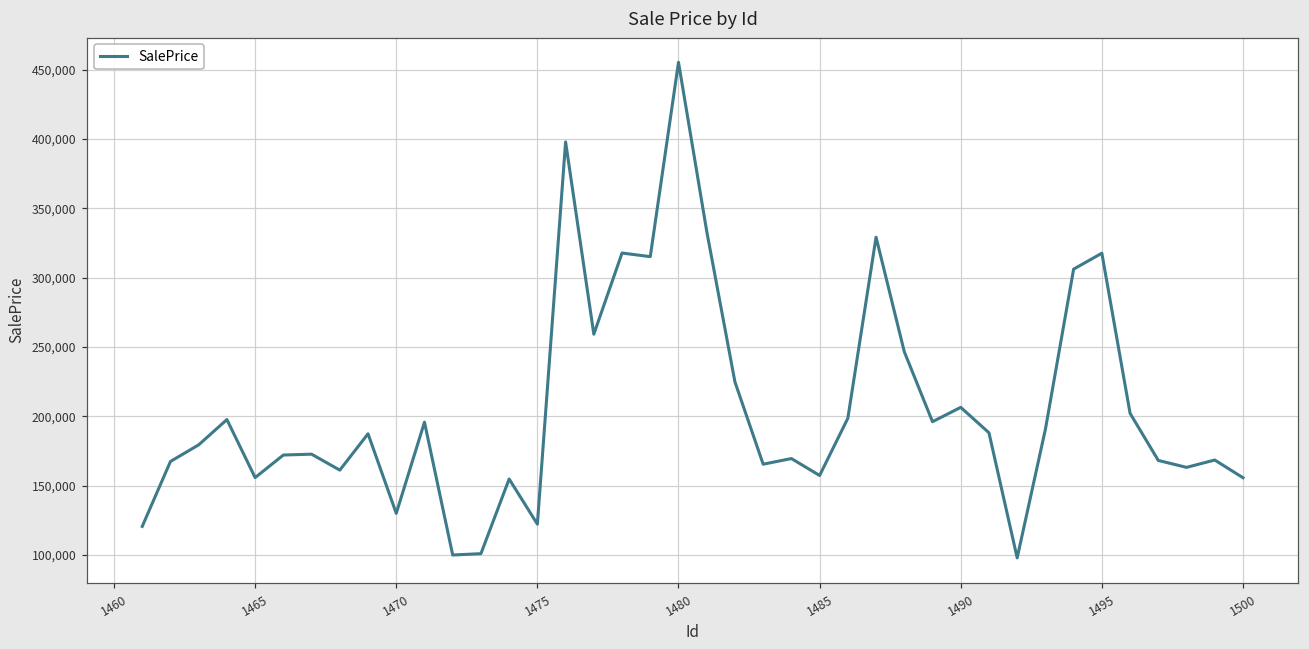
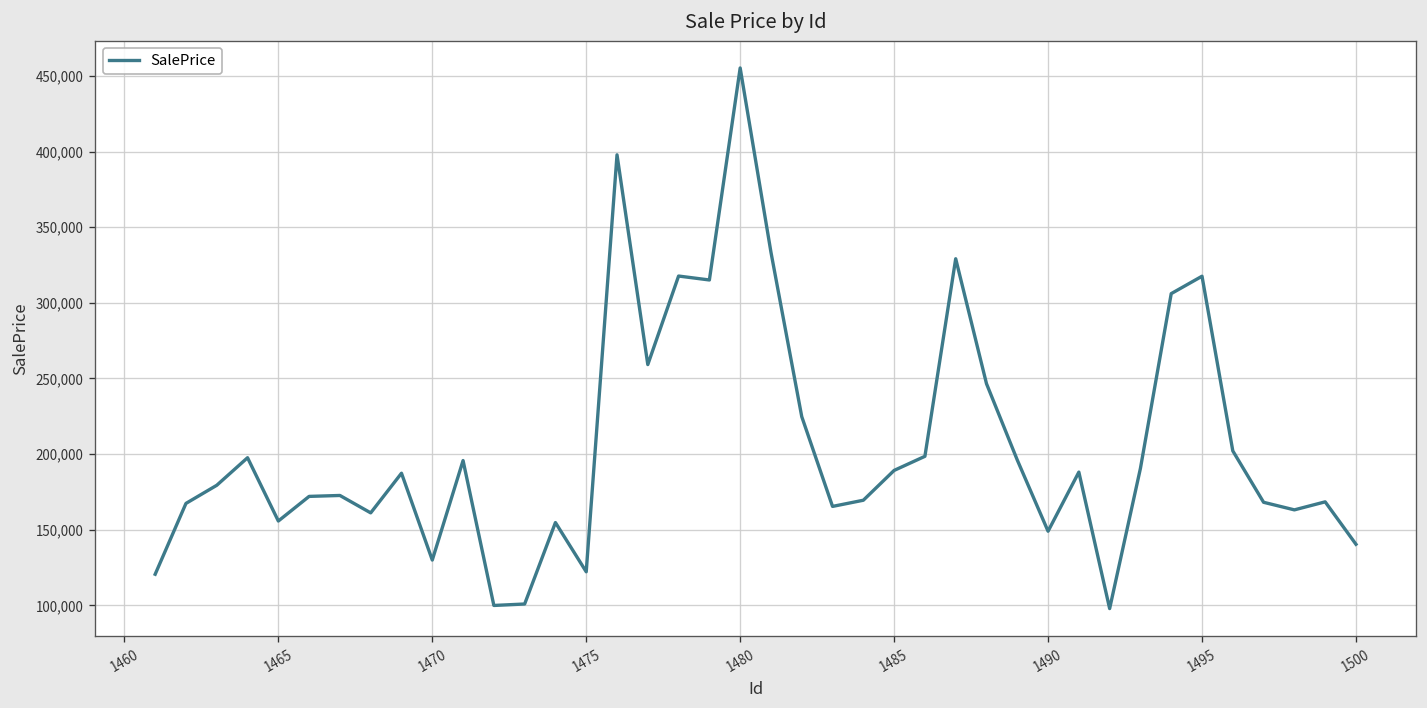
1485: 157,000 -> 189,000
1490: 206,000 -> 149,000
1500: 156,000 -> 140,000
